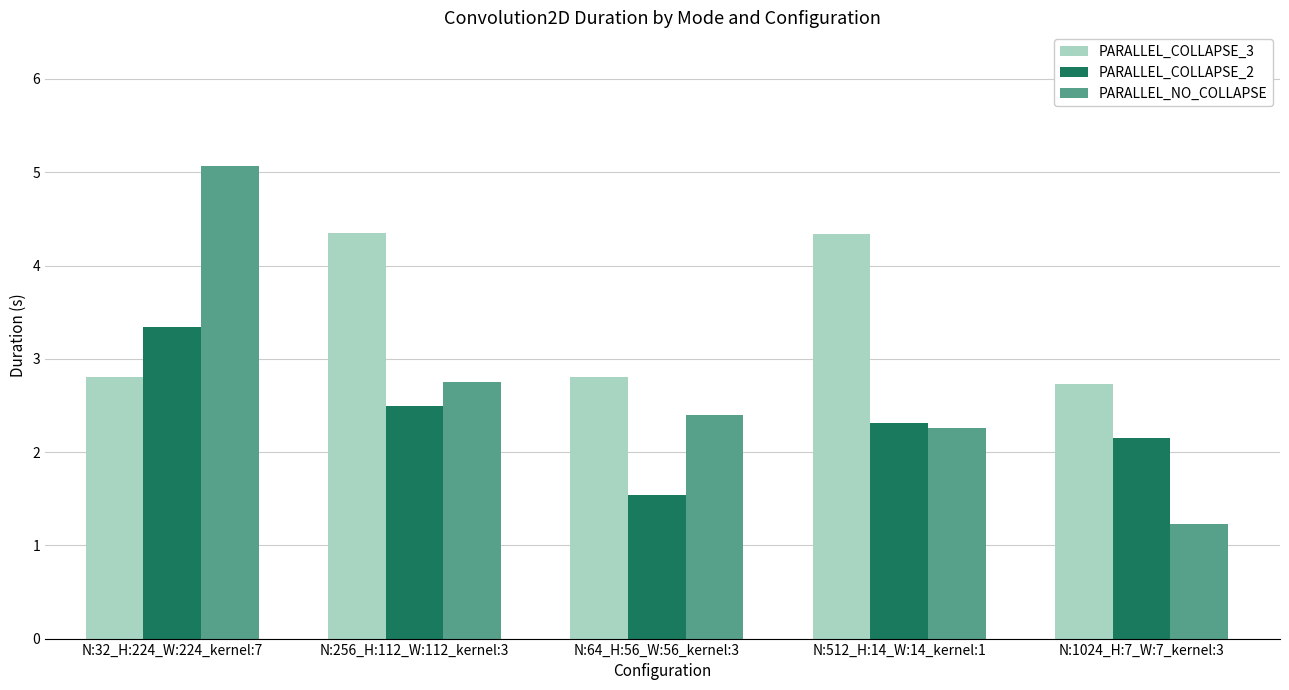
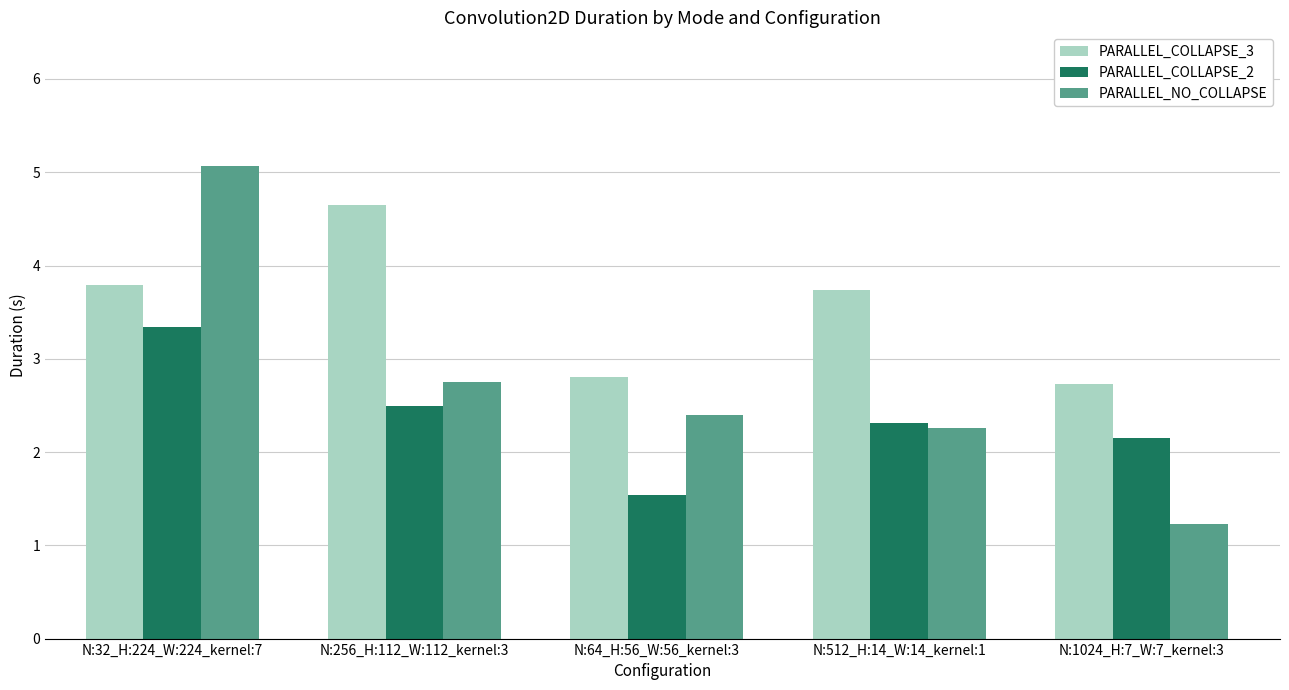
PARALLEL_COLLAPSE_3, N:32_H:224_W:224_kernel:7: 2.8 -> 3.8
PARALLEL_COLLAPSE_3, N:256_H:112_W:112_kernel:3: 4.3 -> 4.6
PARALLEL_COLLAPSE_3, N:512_H:14_W:14_kernel:1: 4.3 -> 3.7
